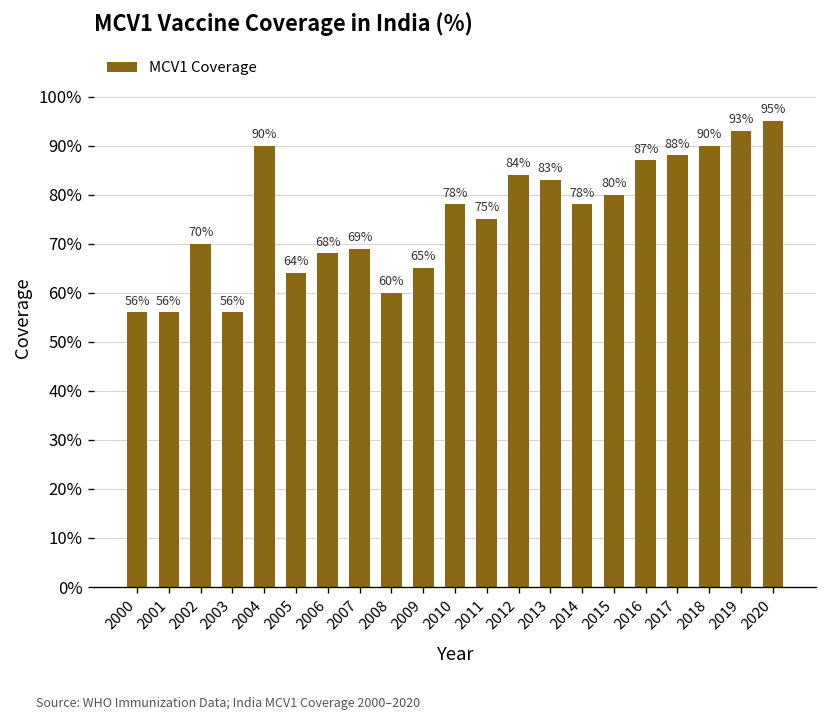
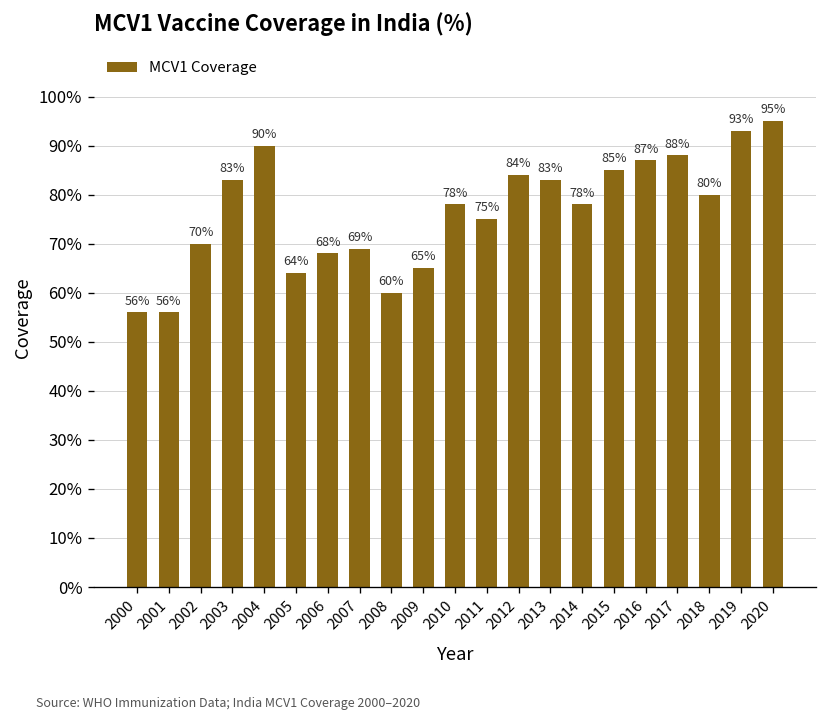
2003: 56% -> 83%
2015: 80% -> 85%
2018: 90% -> 80%
